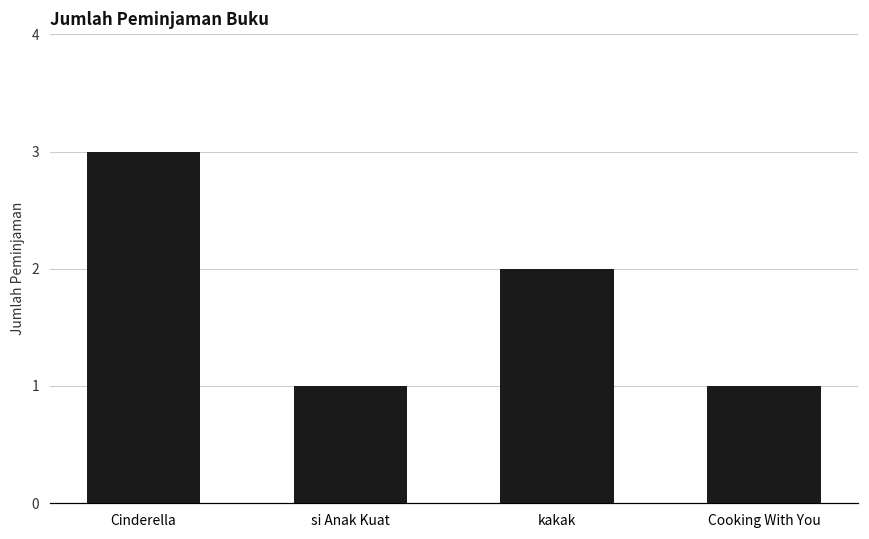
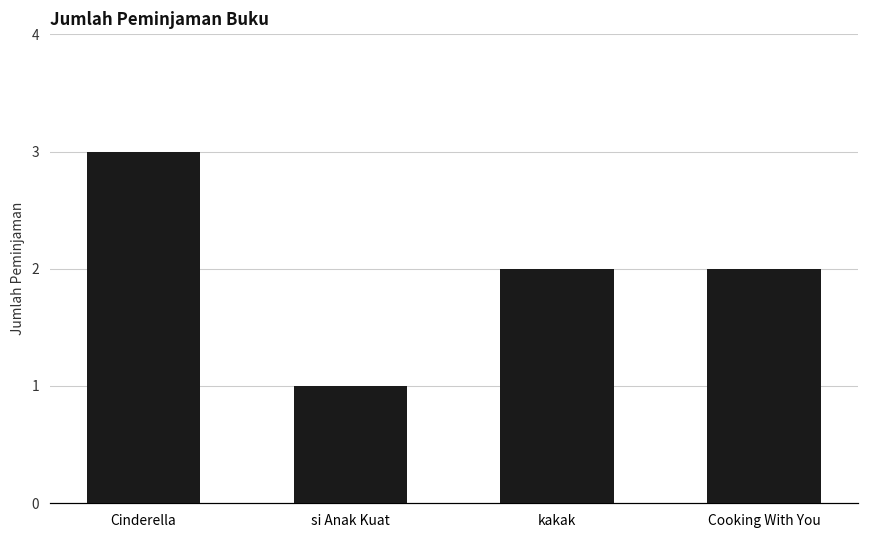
Cooking With You: 1 -> 2
